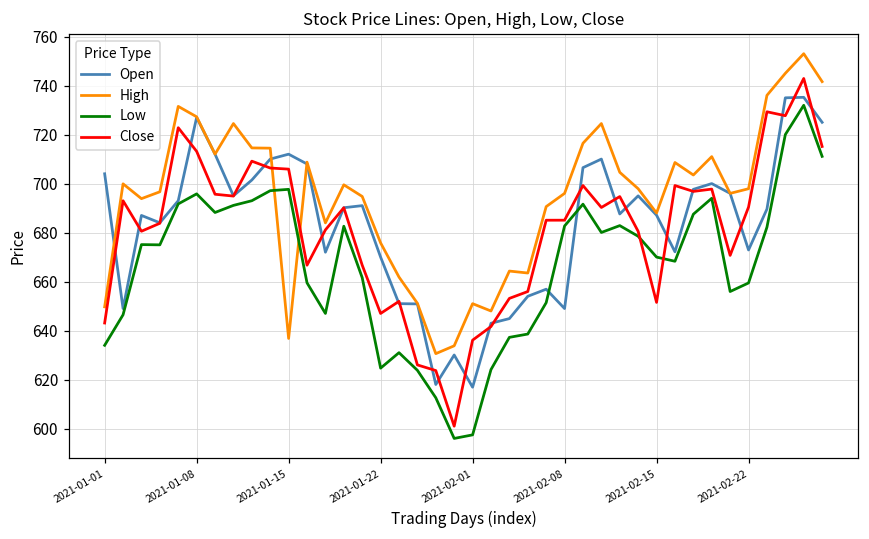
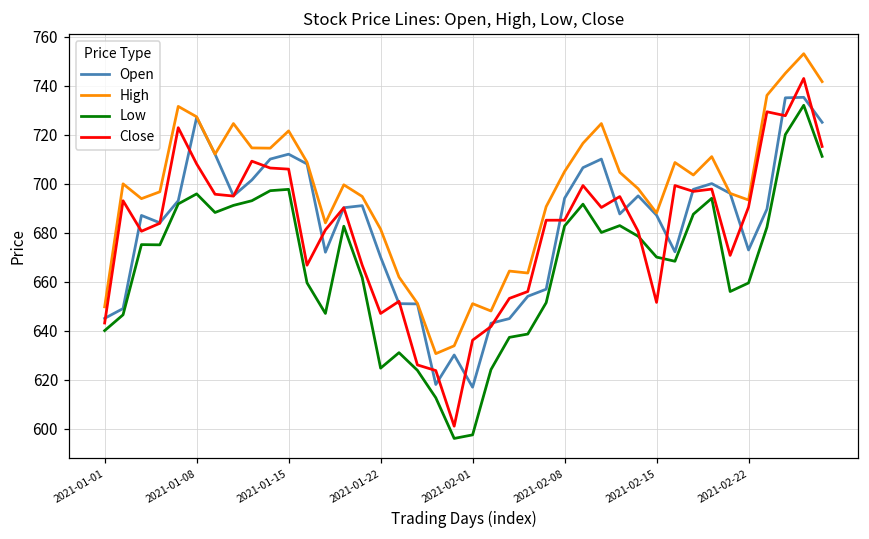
Open, 2021-01-01: 704 -> 645
Low, 2021-01-01: 634 -> 640
Close, 2021-01-08: 713 -> 708
High, 2021-01-15: 637 -> 722
High, 2021-01-22: 676 -> 681
Open, 2021-02-08: 649 -> 694
High, 2021-02-08: 696 -> 705
High, 2021-02-22: 698 -> 693
